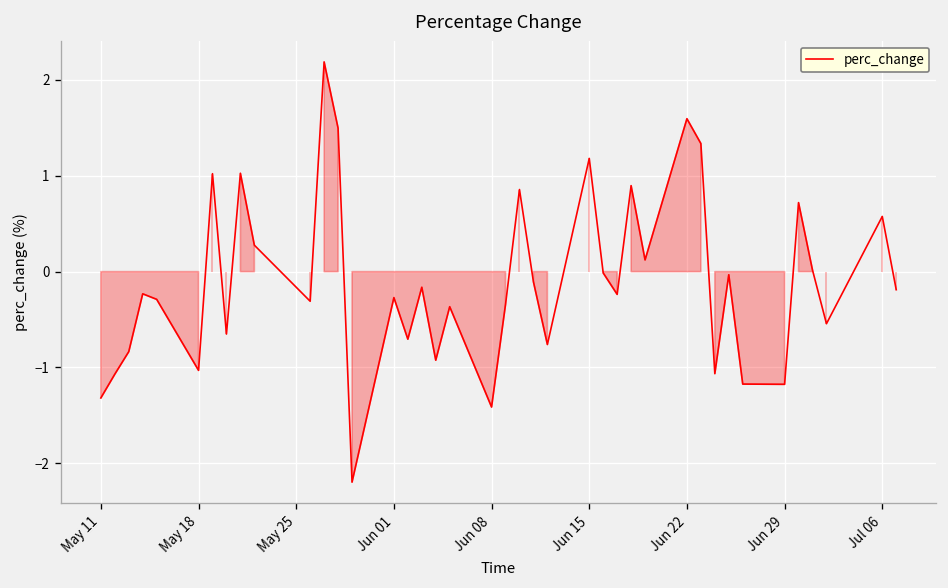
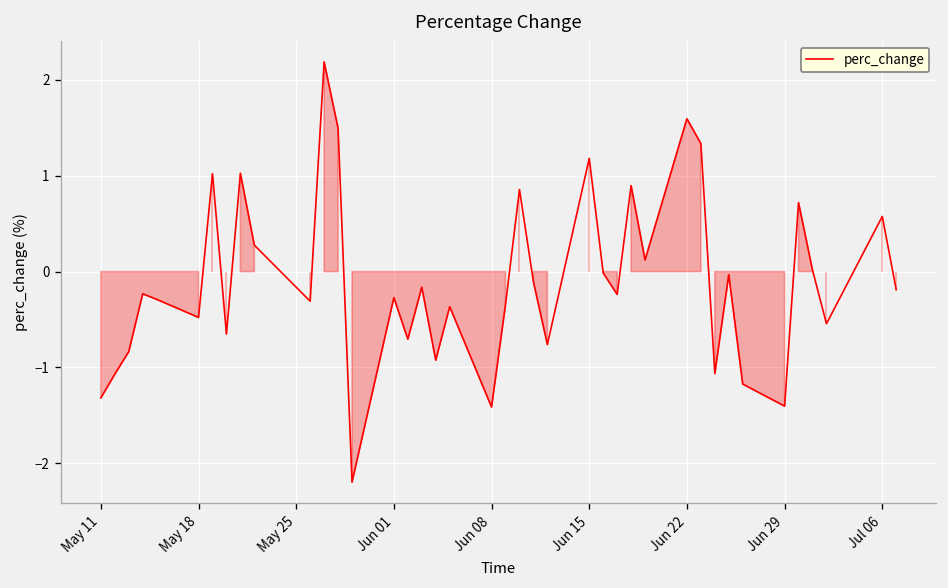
May 18: -1.0 -> -0.5
Jun 29: -1.2 -> -1.4
